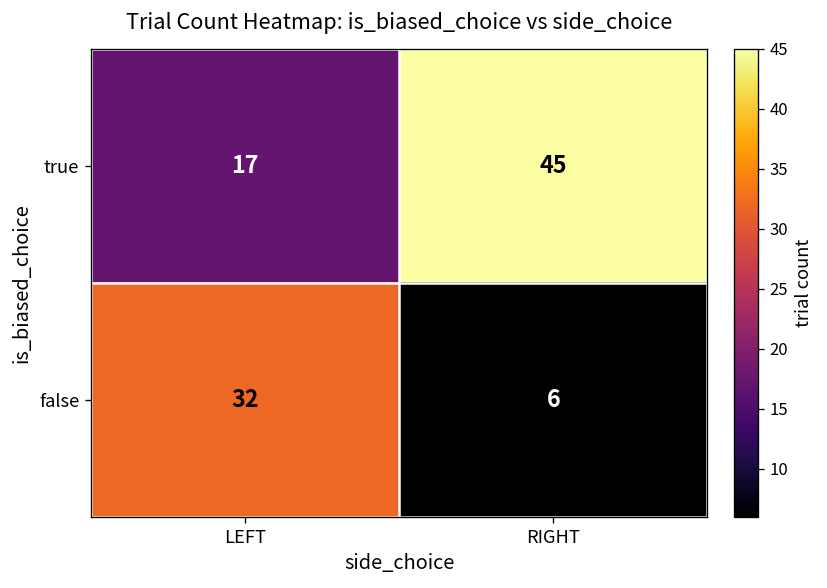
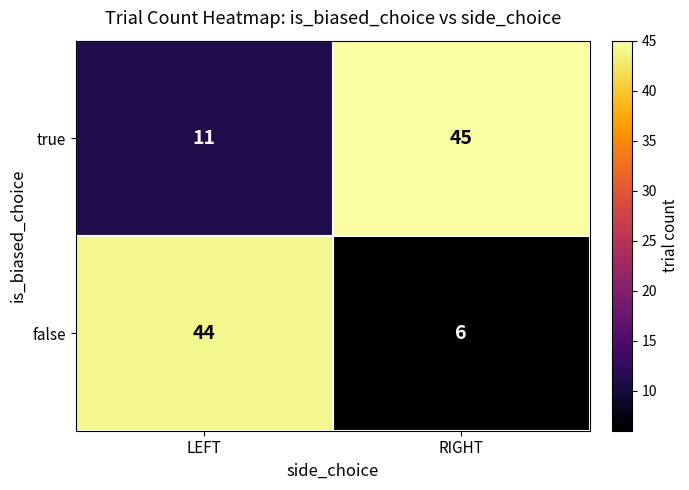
true, LEFT: 17 -> 11
false, LEFT: 32 -> 44
